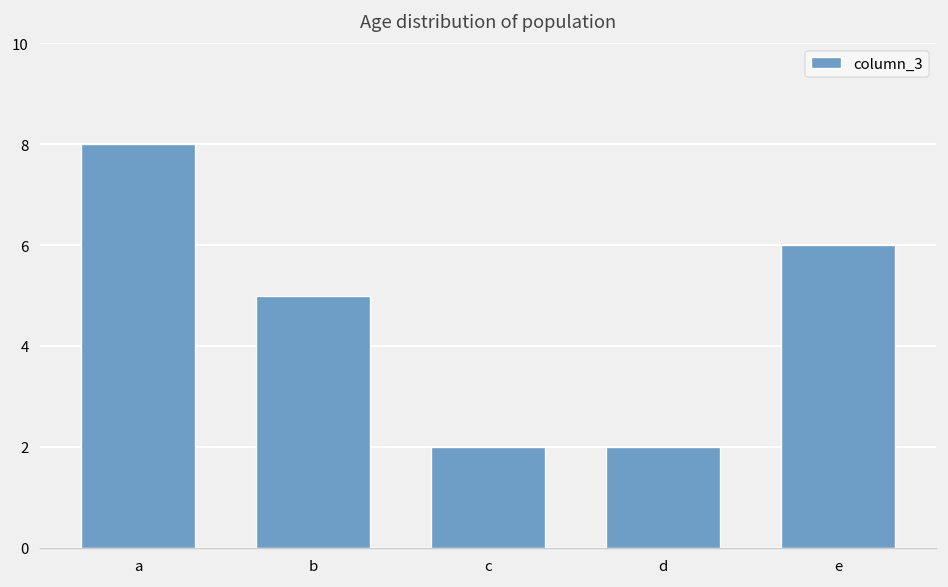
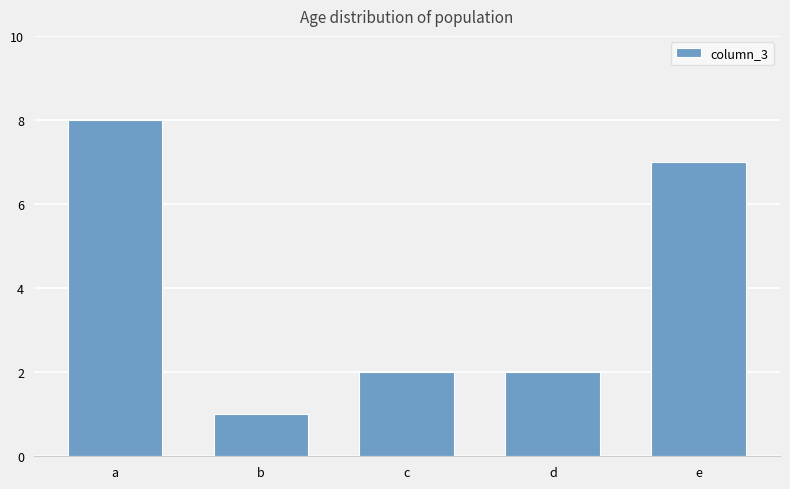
b: 5 -> 1
e: 6 -> 7
